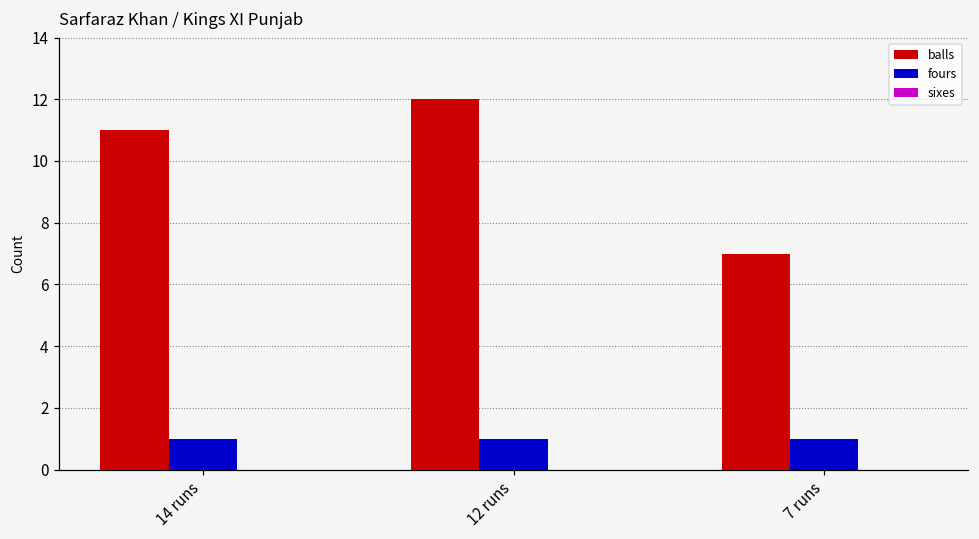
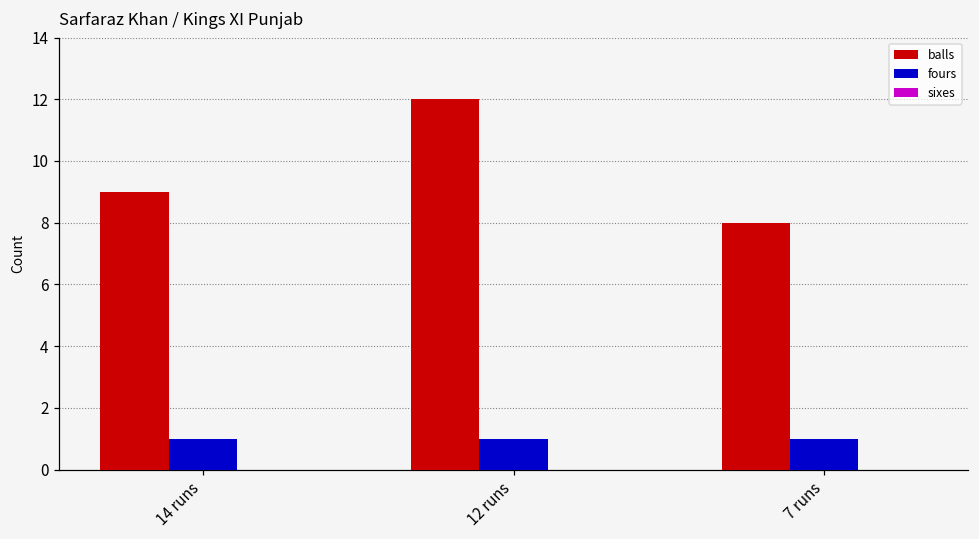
balls, 14 runs: 11 -> 9
balls, 7 runs: 7 -> 8
